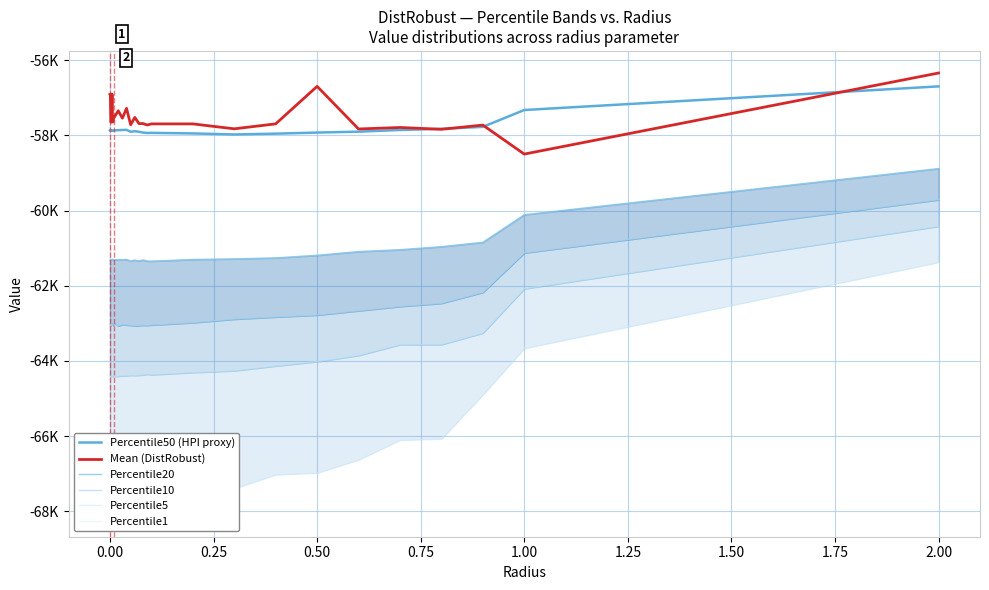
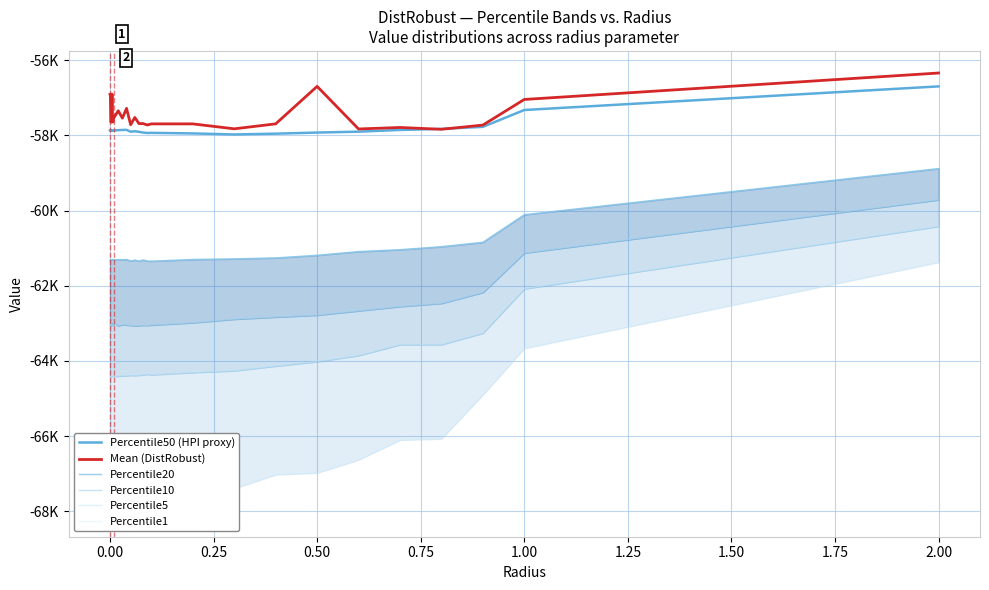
Mean (DistRobust), 1.00: -58500 -> -57000
